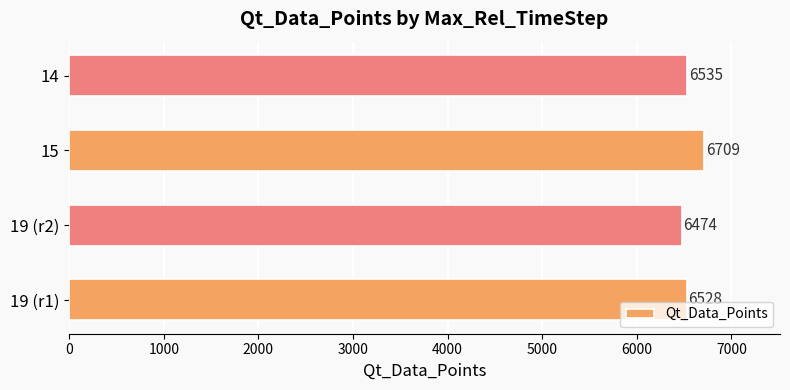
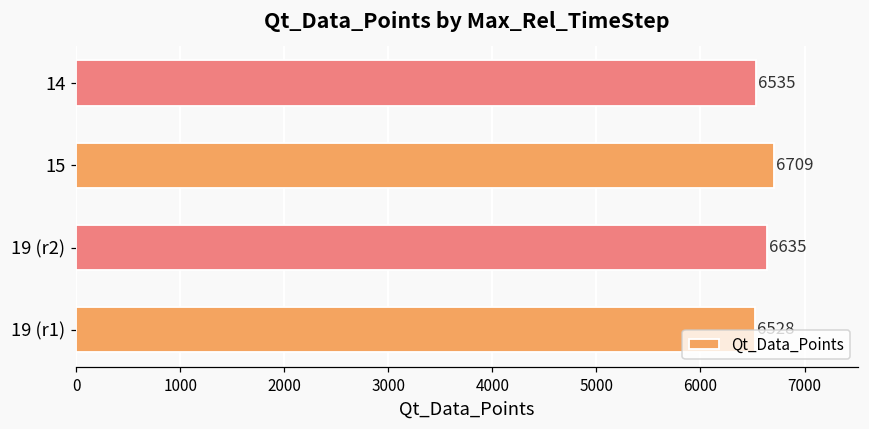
19 (r2): 6474 -> 6635
